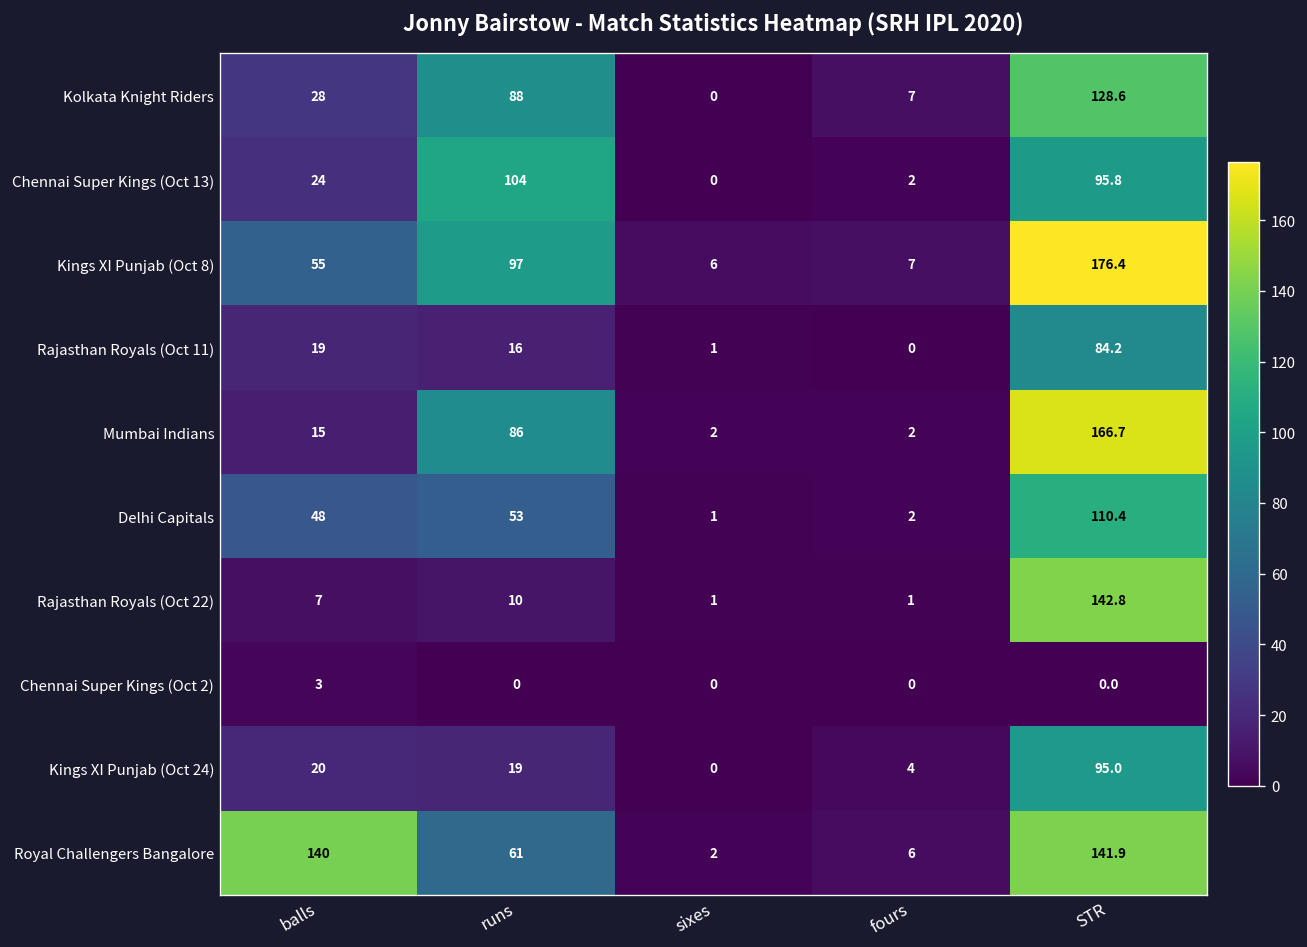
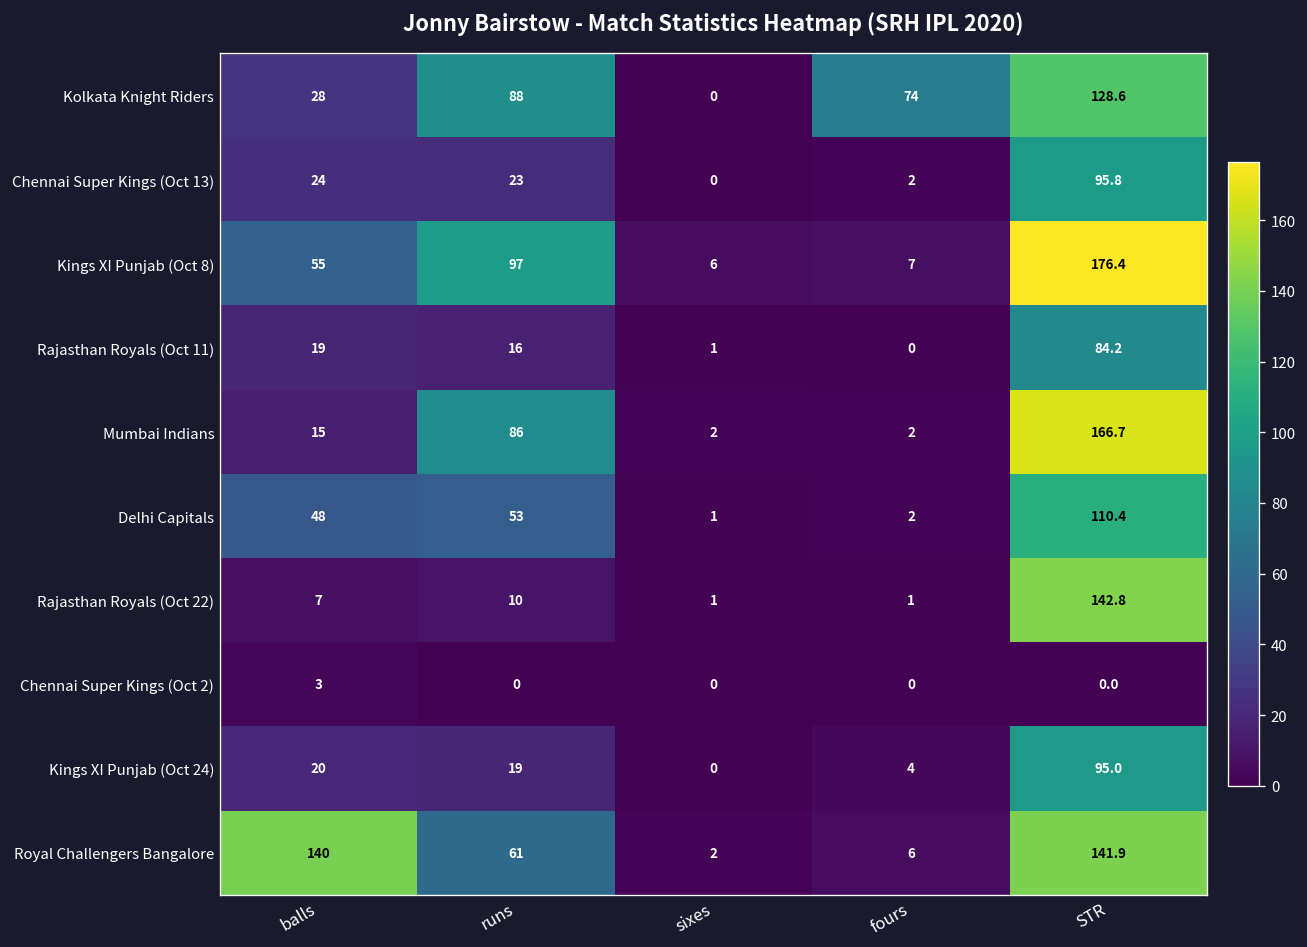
Kolkata Knight Riders, fours: 7 -> 74
Chennai Super Kings (Oct 13), runs: 104 -> 23
